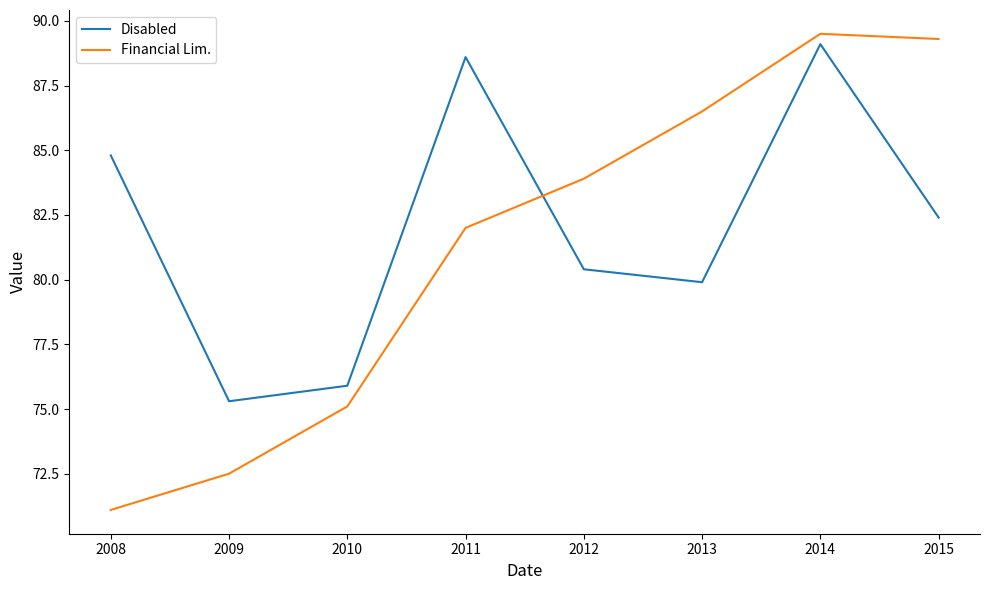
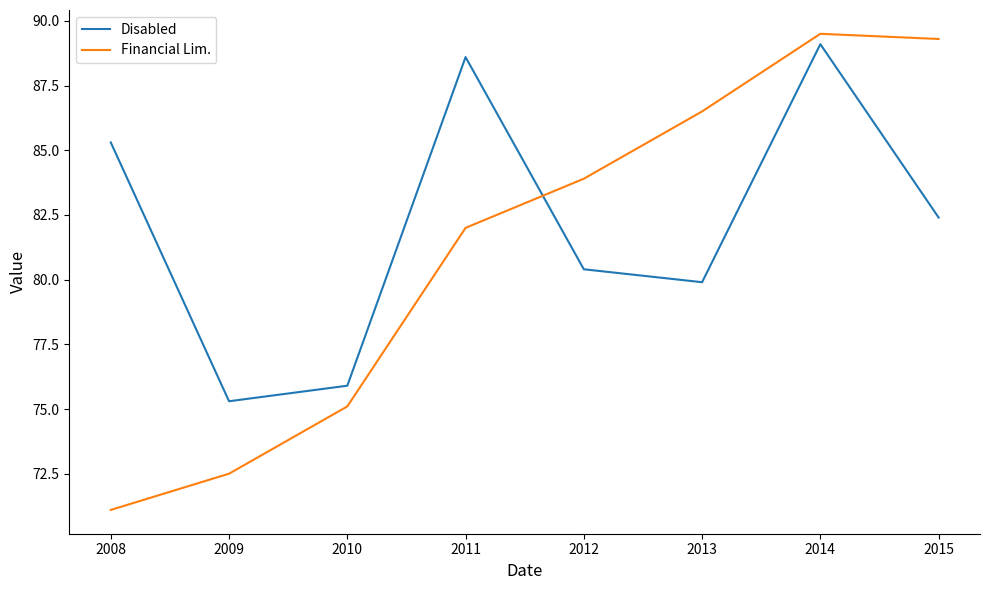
Disabled, 2008: 84.8 -> 85.3
